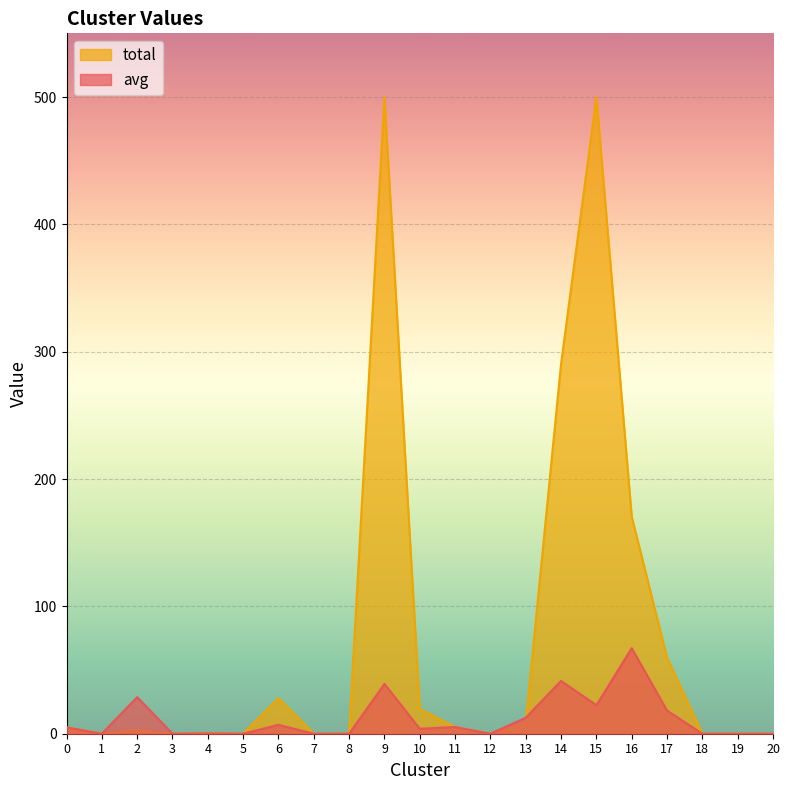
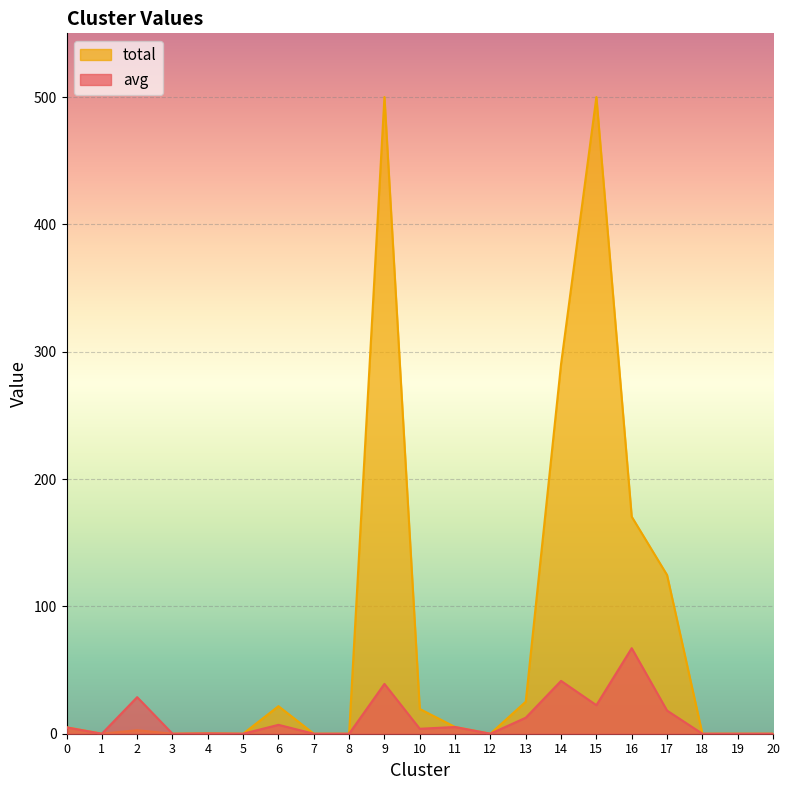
total, 6: 28 -> 22
total, 13: 8 -> 25
total, 17: 60 -> 125
